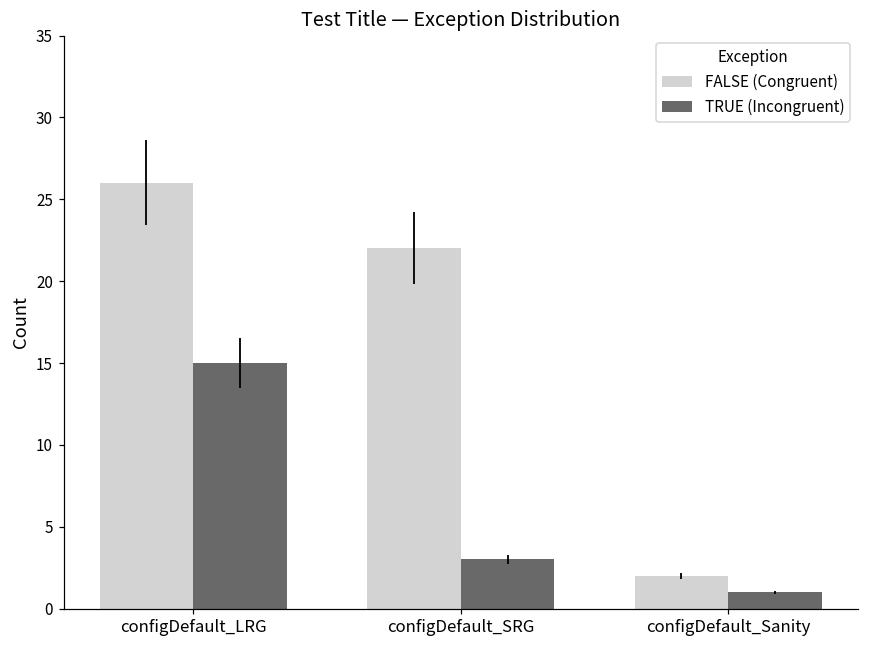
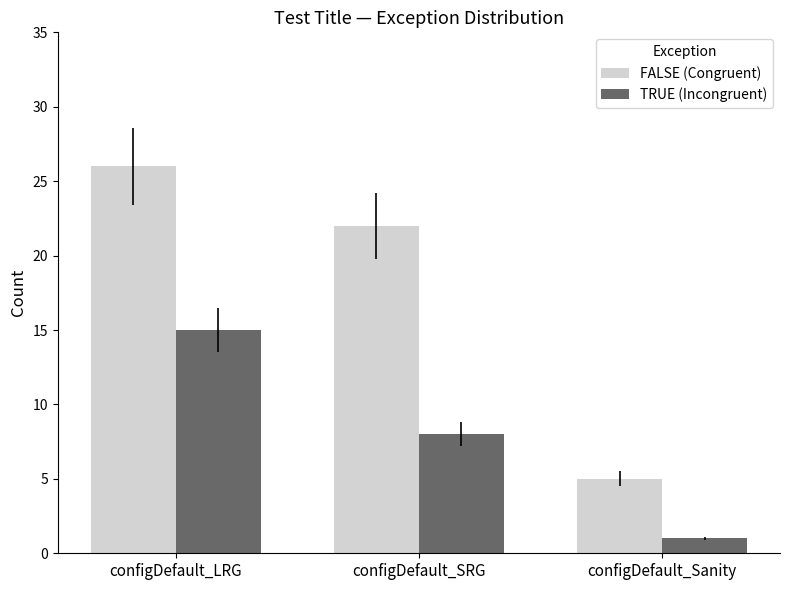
TRUE (Incongruent), configDefault_SRG: 3 -> 8
FALSE (Congruent), configDefault_Sanity: 2 -> 5
